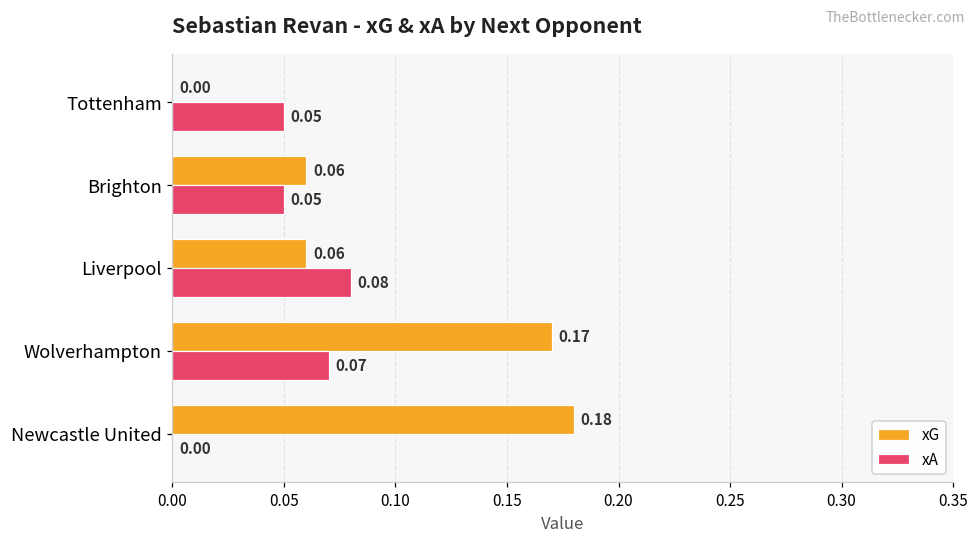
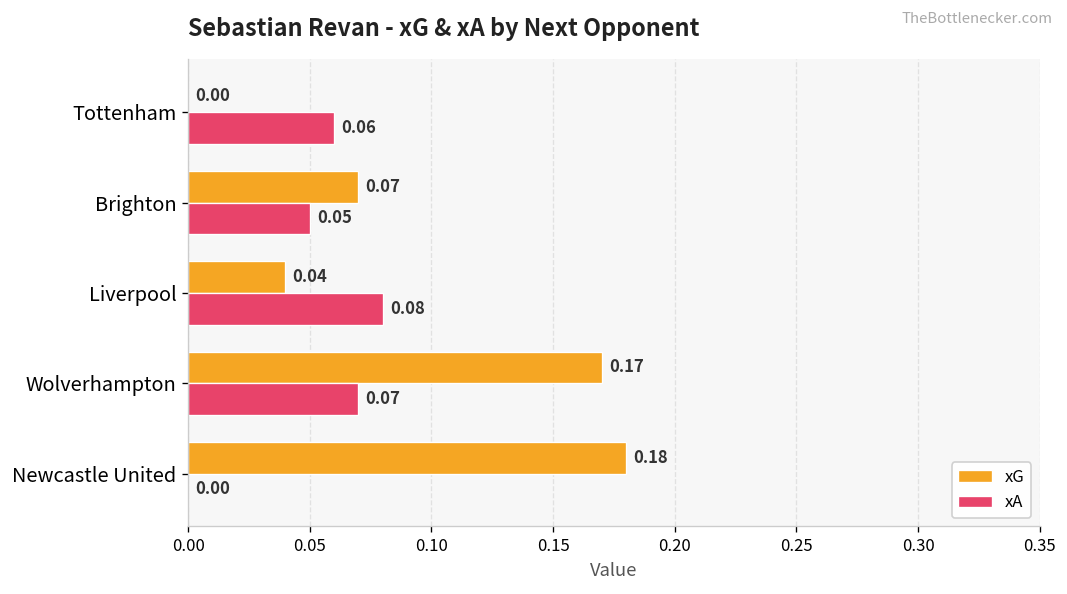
xA, Tottenham: 0.05 -> 0.06
xG, Brighton: 0.06 -> 0.07
xG, Liverpool: 0.06 -> 0.04
